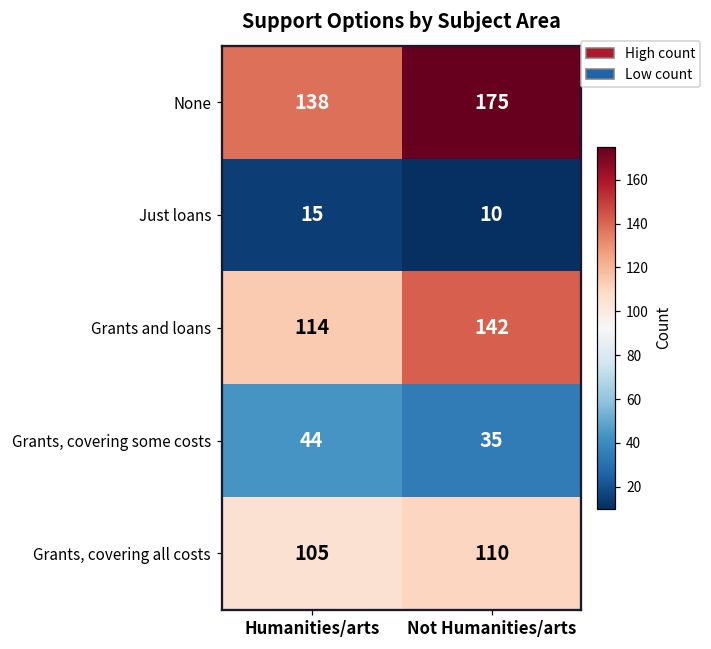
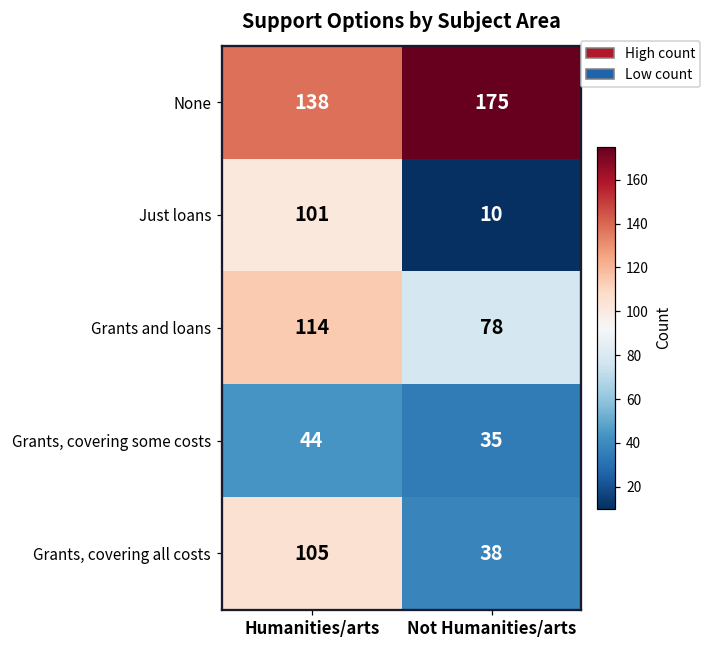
Just loans, Humanities/arts: 15 -> 101
Grants and loans, Not Humanities/arts: 142 -> 78
Grants, covering all costs, Not Humanities/arts: 110 -> 38
